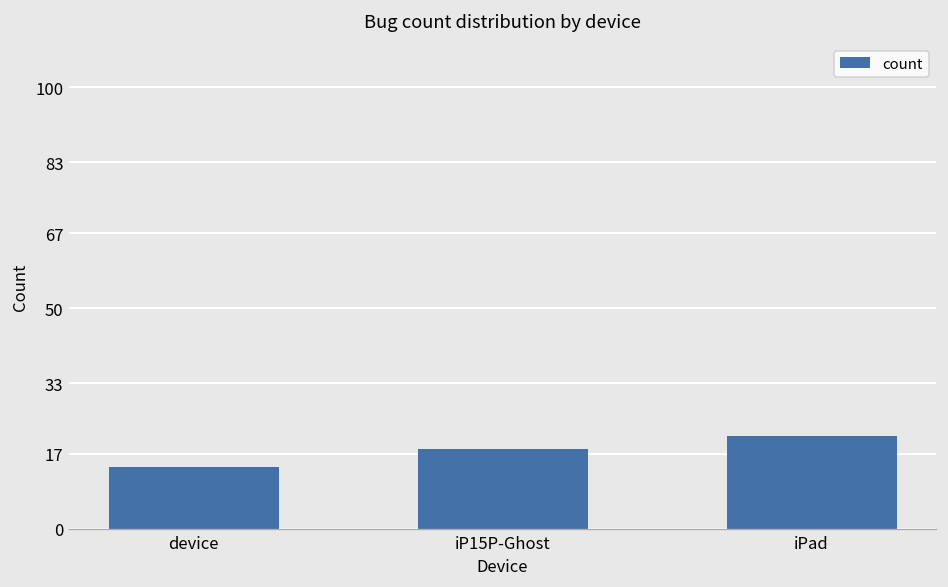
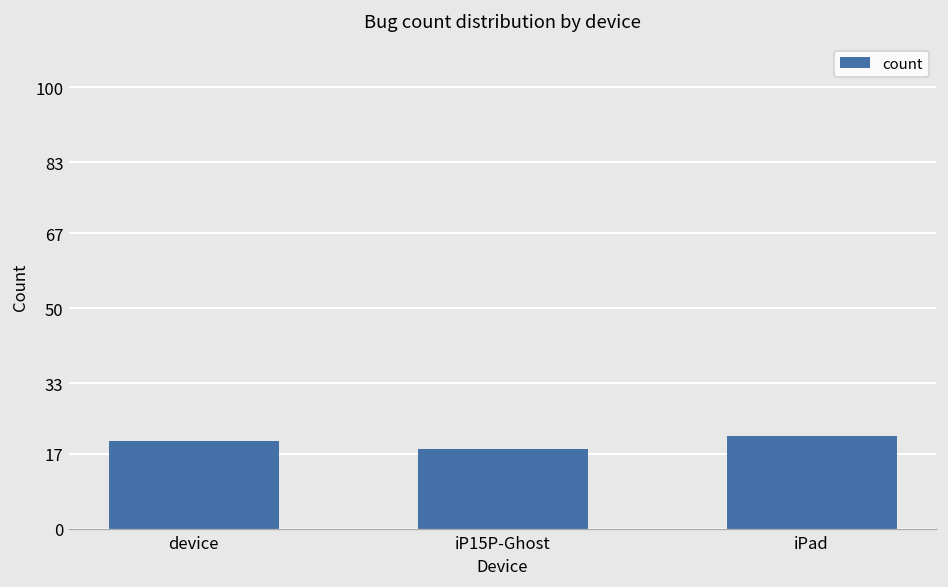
device: 14 -> 20
